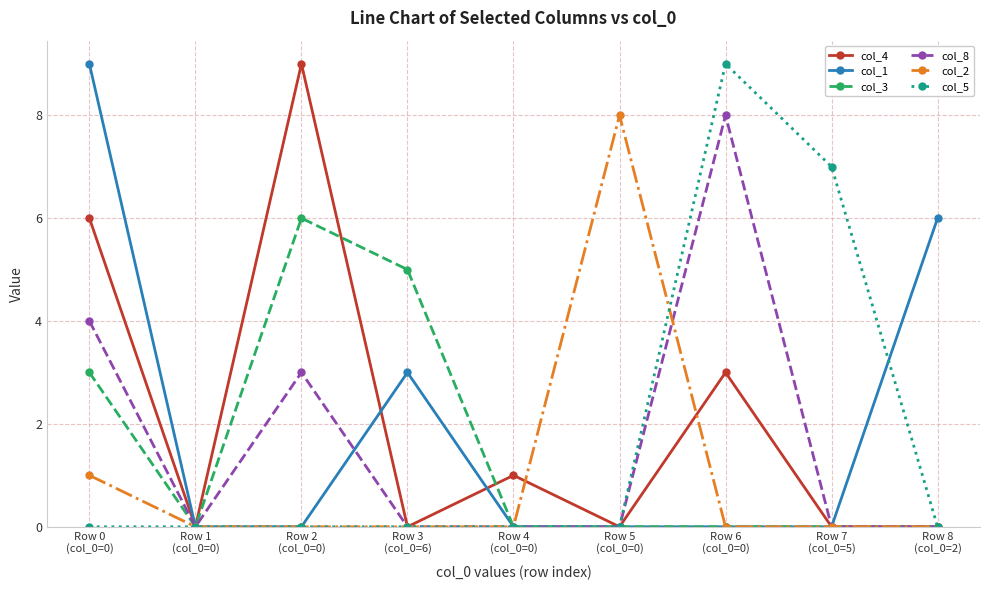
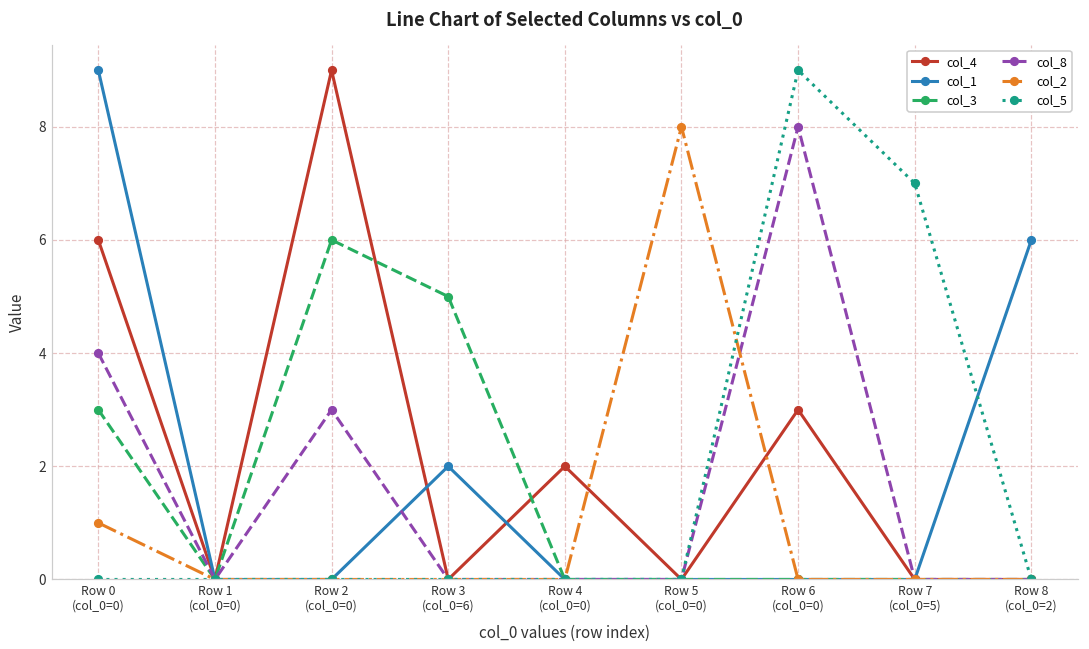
col_1, Row 3 (col_0=6): 3 -> 2
col_4, Row 4 (col_0=0): 1 -> 2
